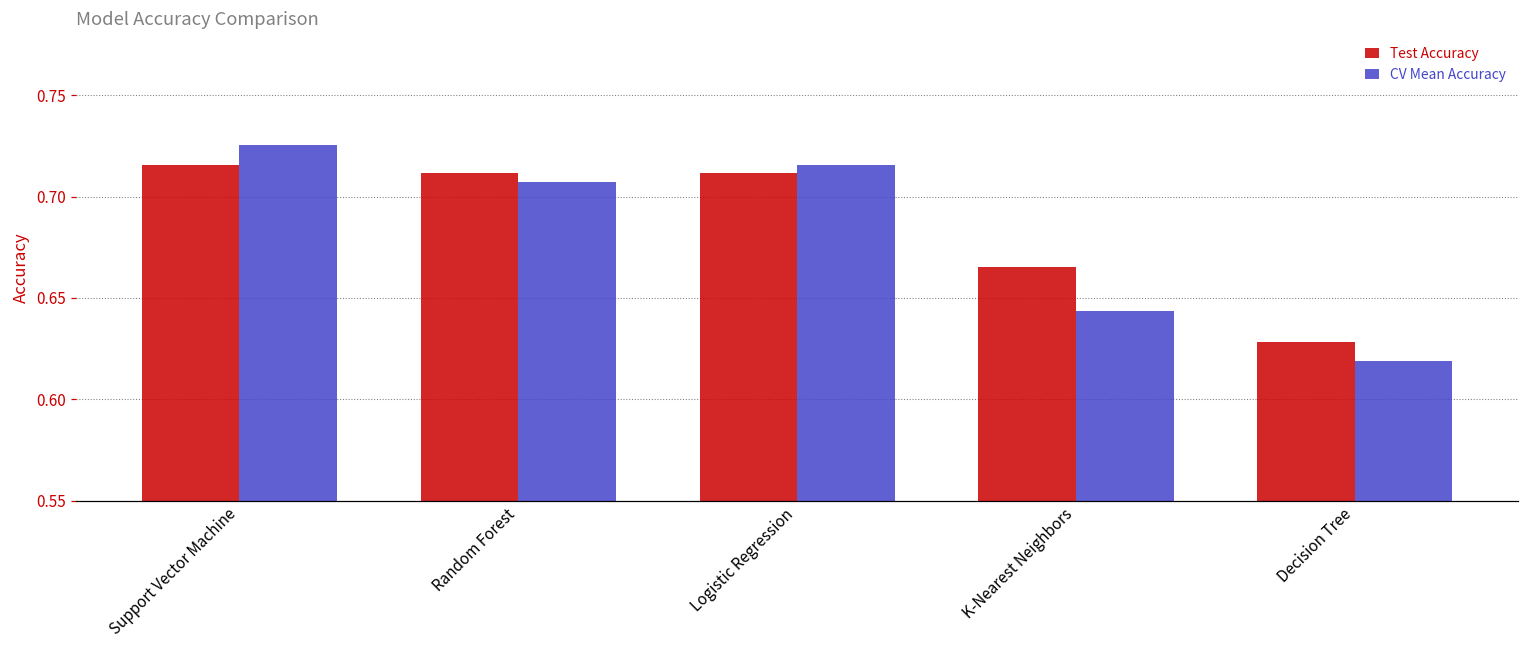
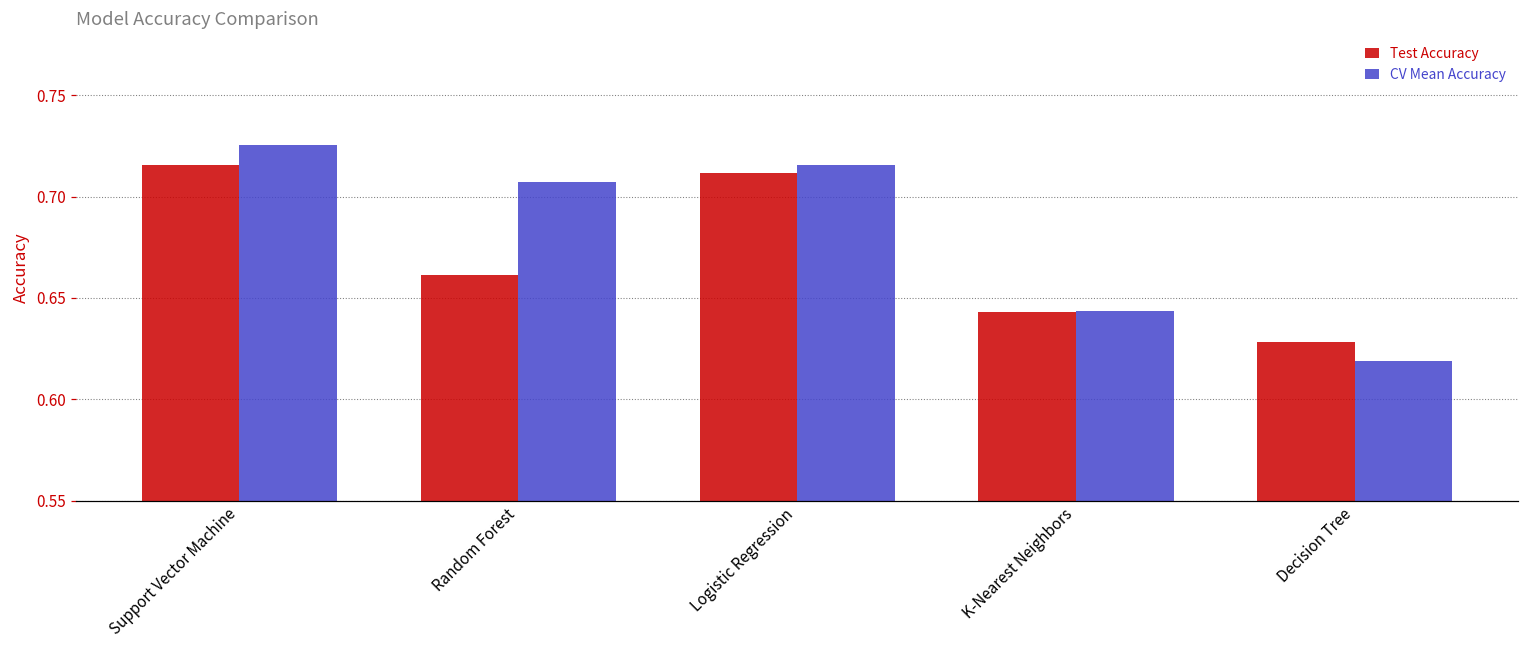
Test Accuracy, Random Forest: 0.712 -> 0.661
Test Accuracy, K-Nearest Neighbors: 0.665 -> 0.643
